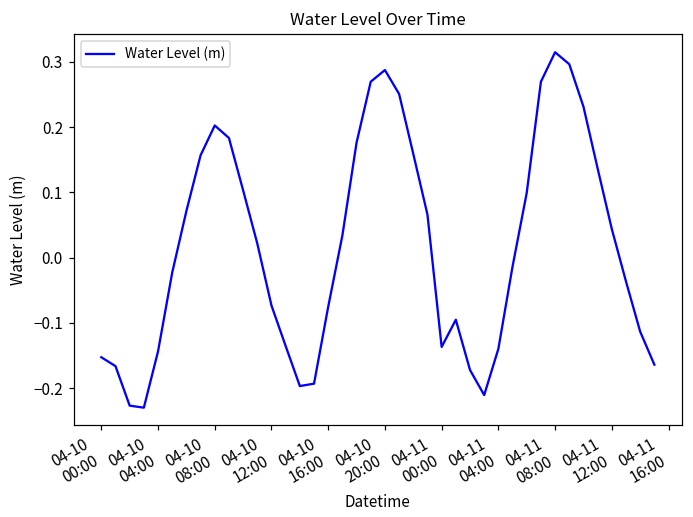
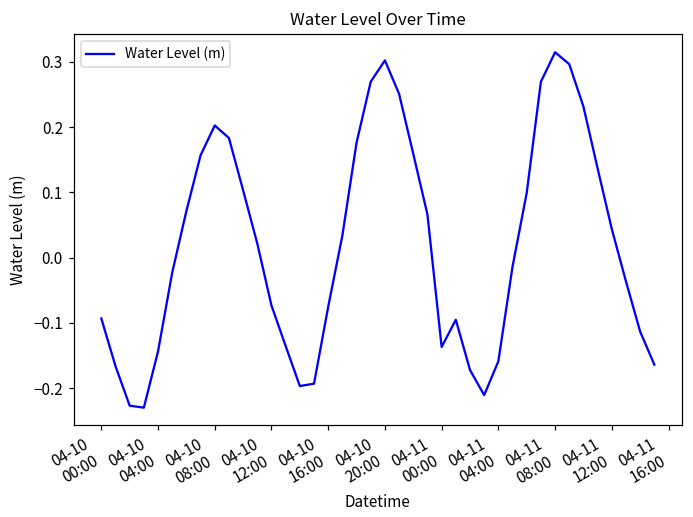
04-10 00:00: -0.15 -> -0.09
04-10 20:00: 0.29 -> 0.30
04-11 04:00: -0.14 -> -0.16
